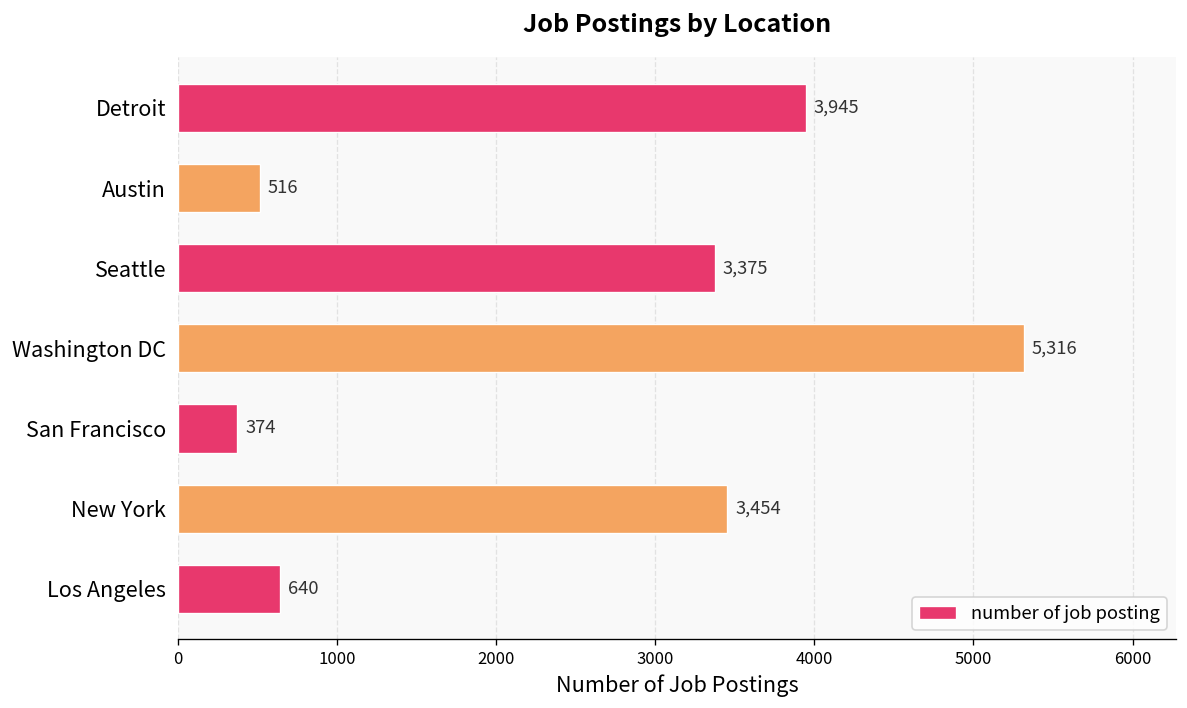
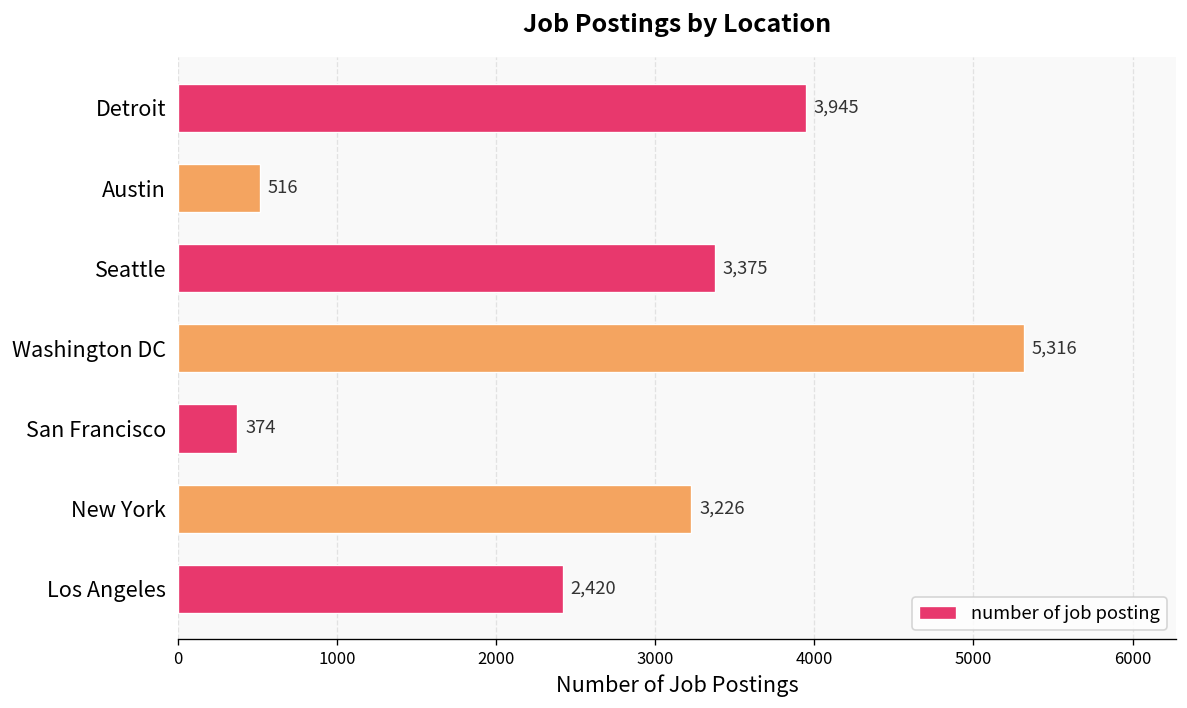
New York: 3,454 -> 3,226
Los Angeles: 640 -> 2,420
